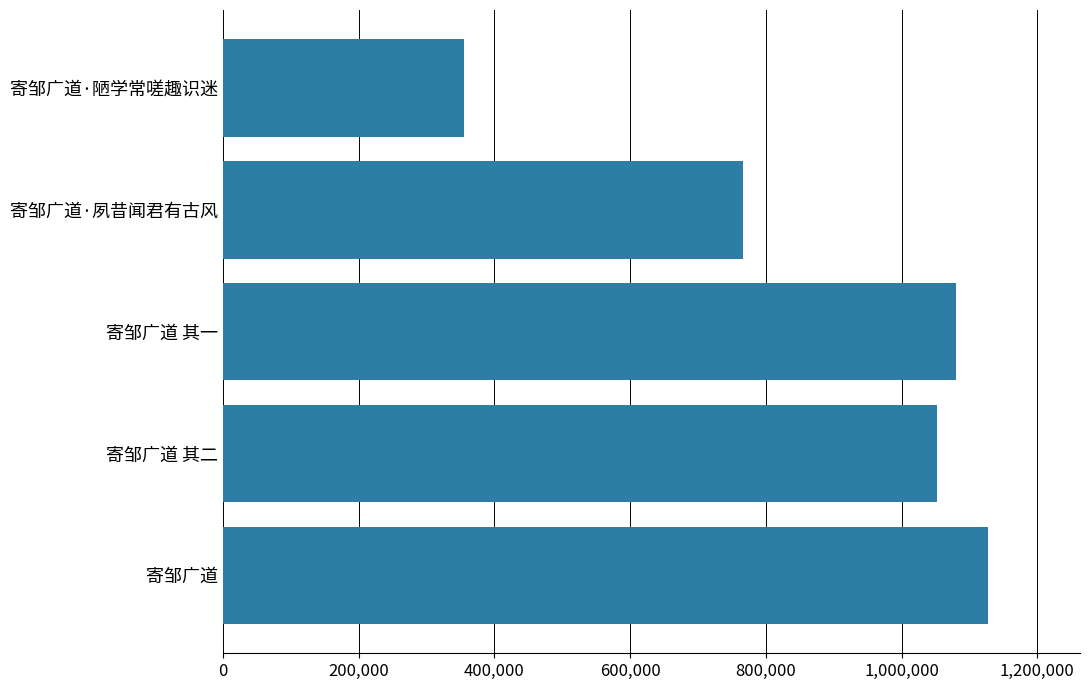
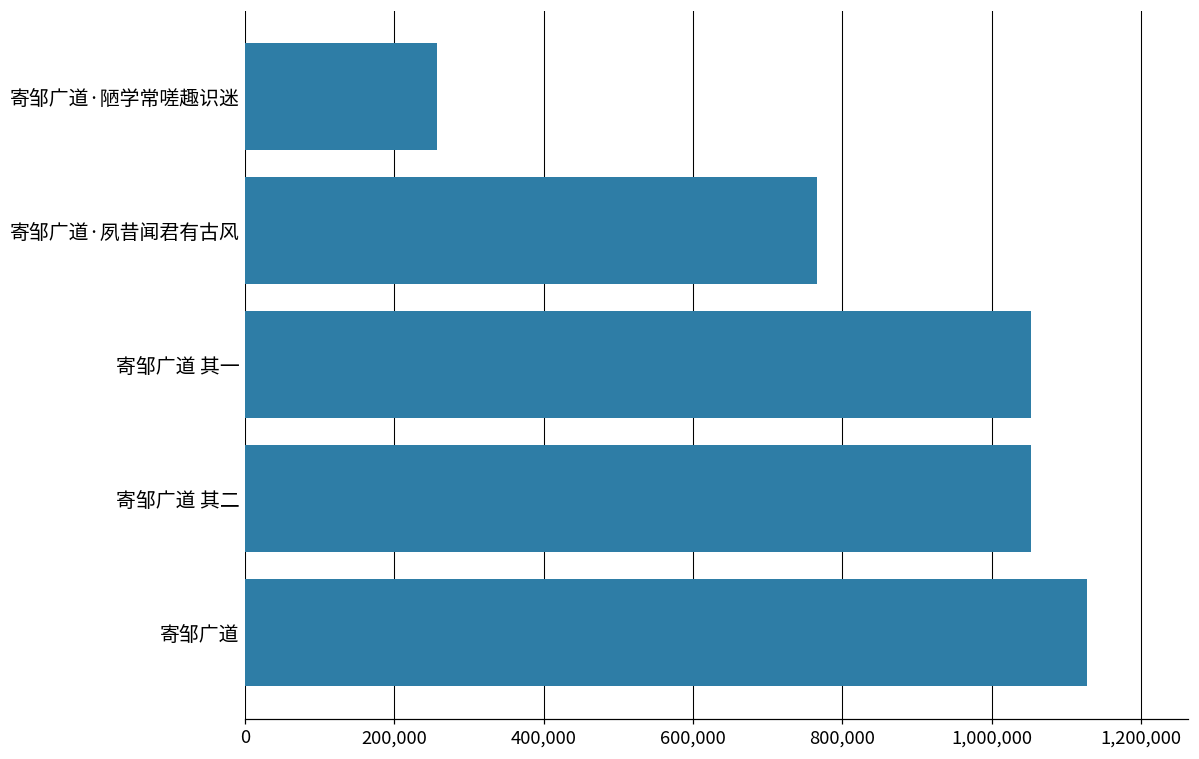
寄邹广道·陋学常嗟趣识迷: 360,000 -> 260,000
寄邹广道 其一: 1,080,000 -> 1,050,000
